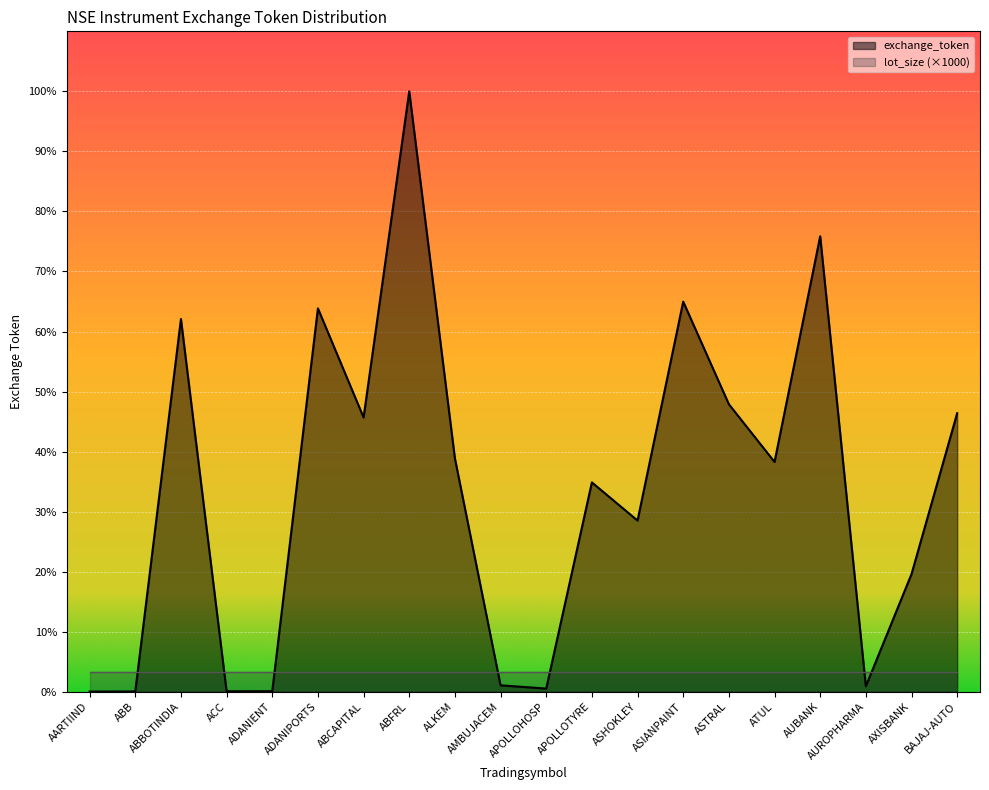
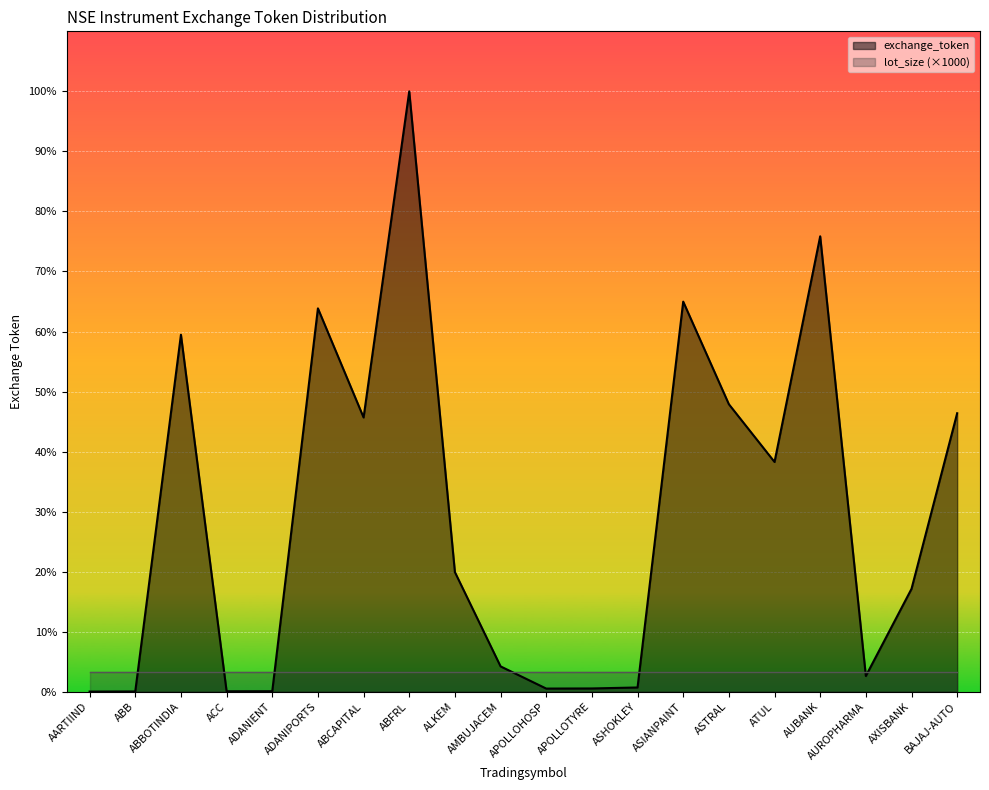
exchange_token, ABBOTINDIA: 62% -> 59%
exchange_token, ALKEM: 39% -> 20%
exchange_token, AMBUJACEM: 1% -> 4%
exchange_token, APOLLOTYRE: 35% -> 1%
exchange_token, ASHOKLEY: 29% -> 1%
exchange_token, AUROPHARMA: 1% -> 3%
exchange_token, AXISBANK: 20% -> 17%
